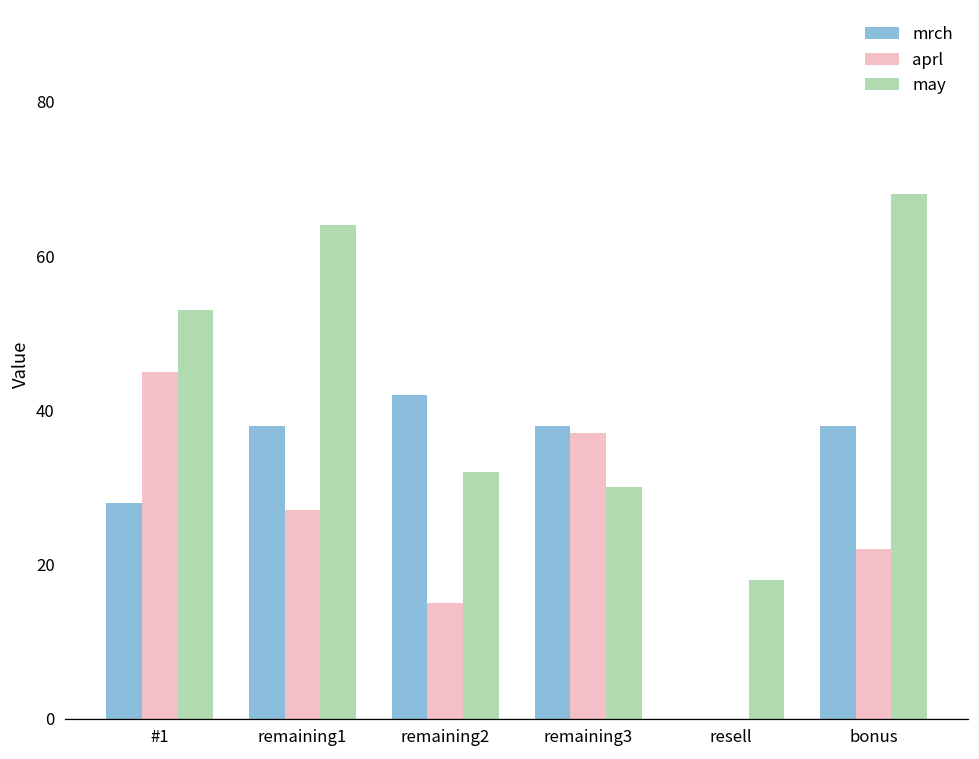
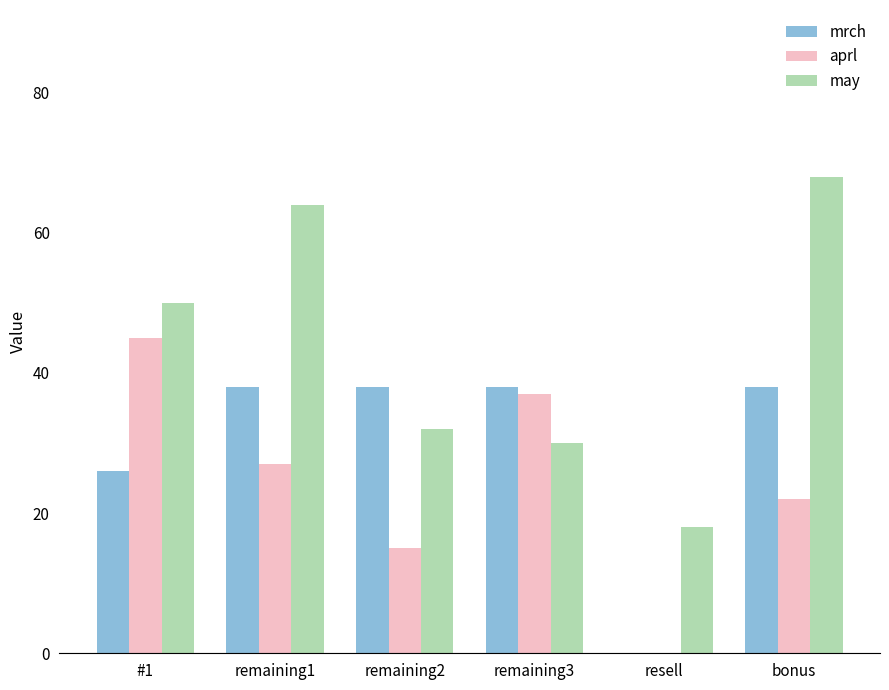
mrch, #1: 28 -> 26
may, #1: 53 -> 50
mrch, remaining2: 42 -> 38
